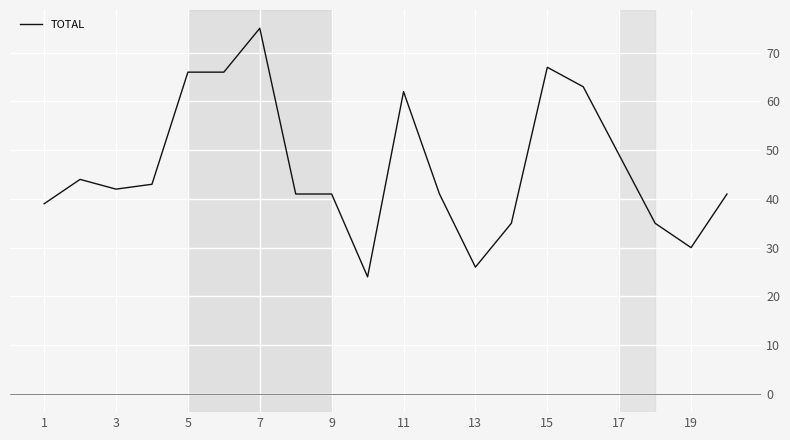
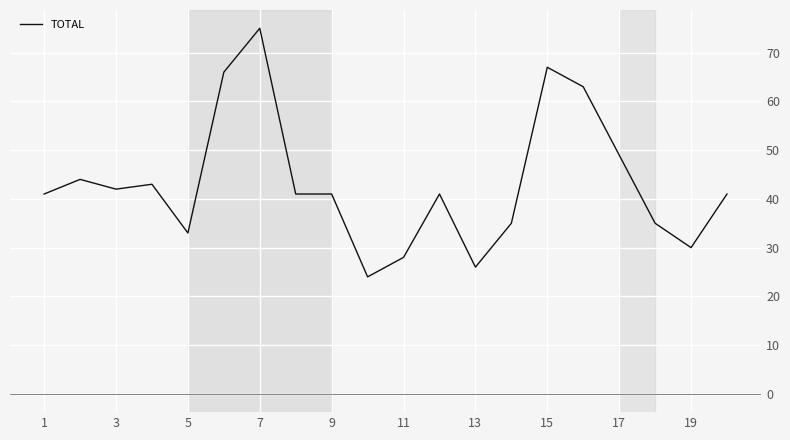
1: 39 -> 41
5: 66 -> 33
11: 62 -> 28
